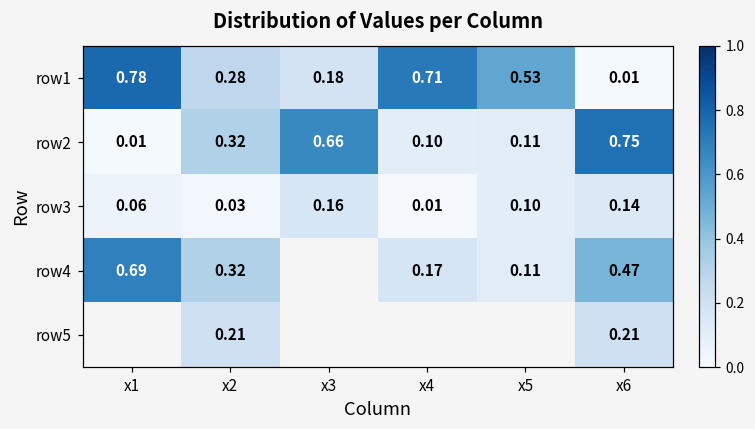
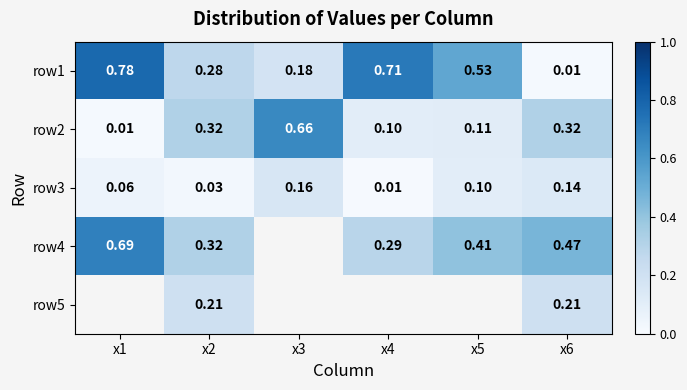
row2, x6: 0.75 -> 0.32
row4, x4: 0.17 -> 0.29
row4, x5: 0.11 -> 0.41
